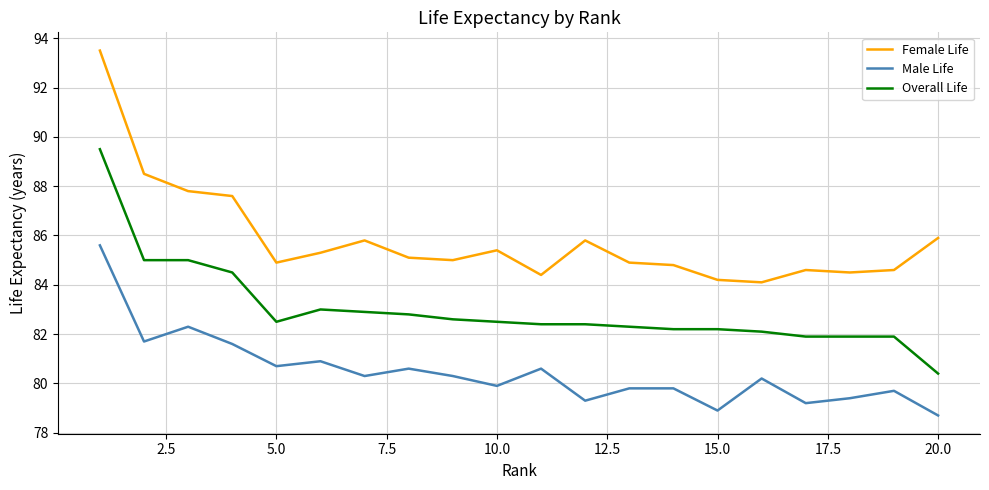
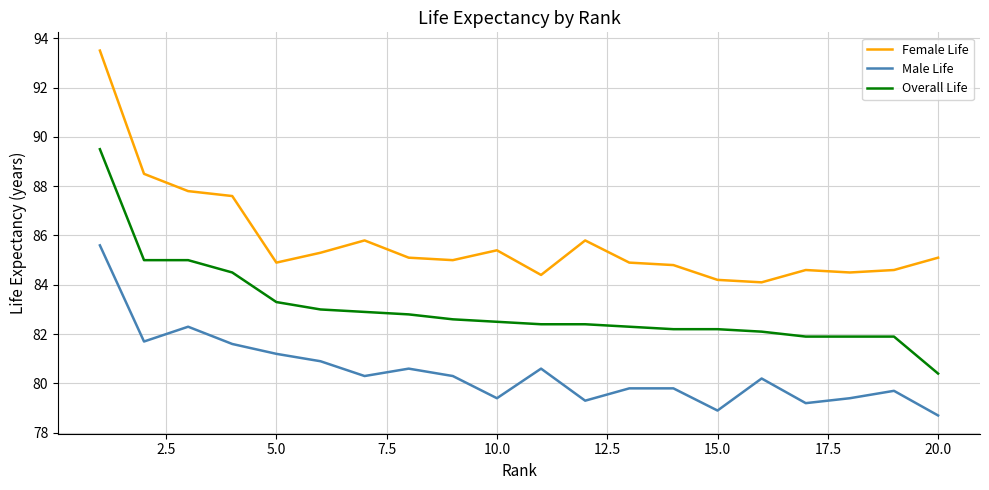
Male Life, 5.0: 80.7 -> 81.2
Overall Life, 5.0: 82.5 -> 83.3
Male Life, 10.0: 79.9 -> 79.4
Female Life, 20.0: 85.9 -> 85.1
